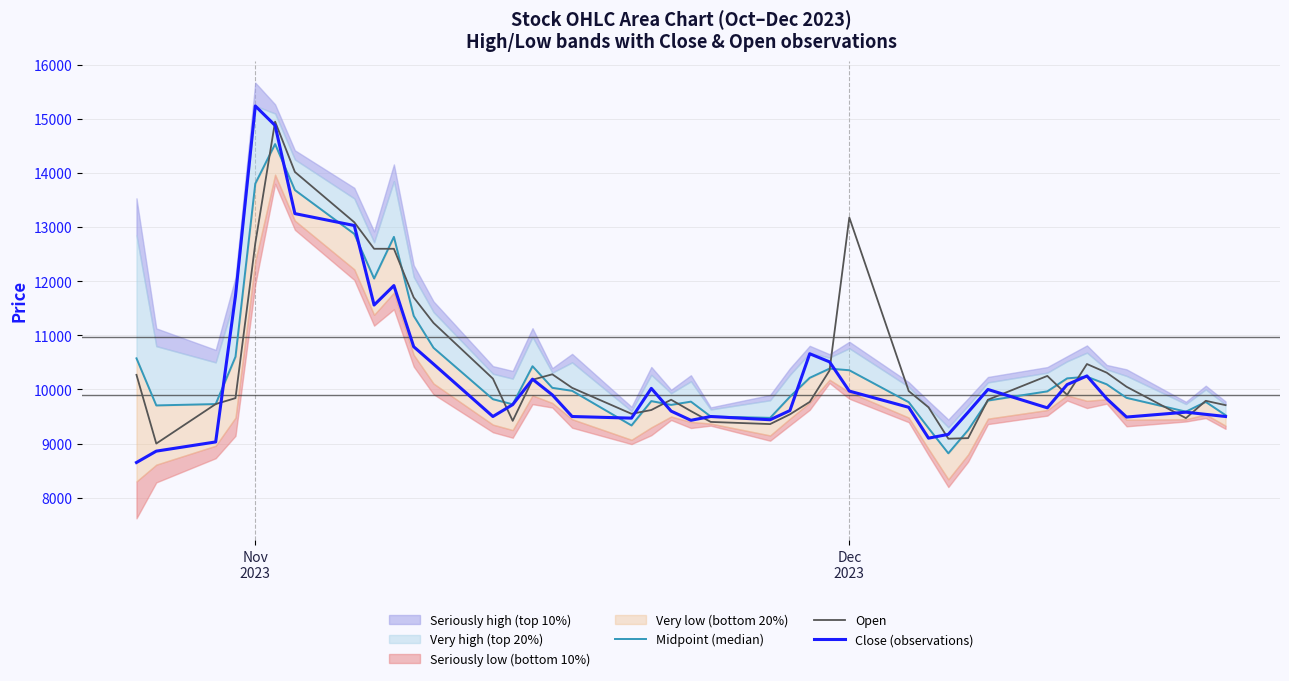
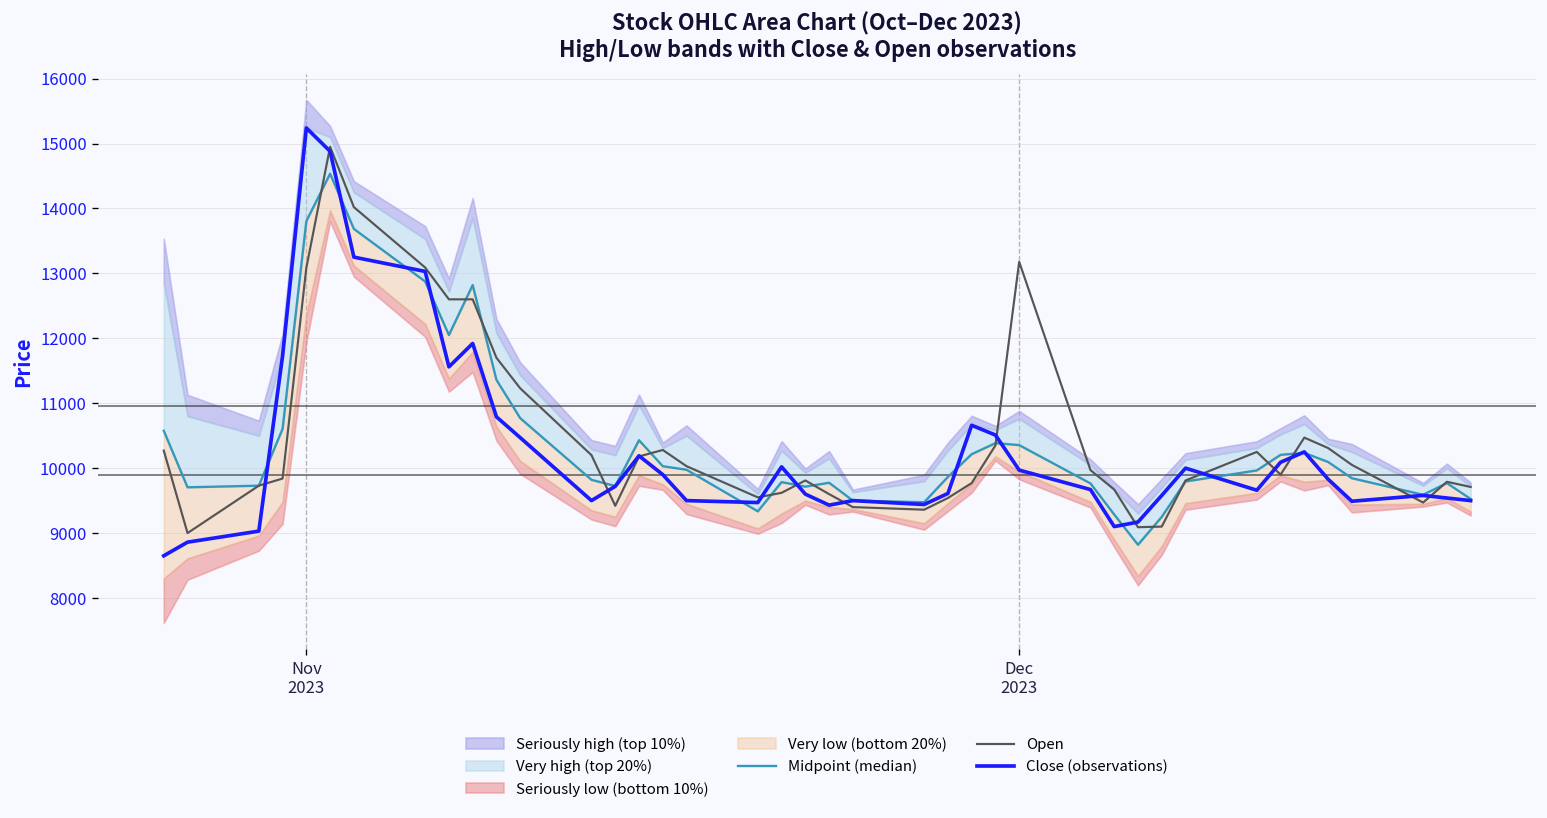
Open, Nov 2023: 12700 -> 13100
